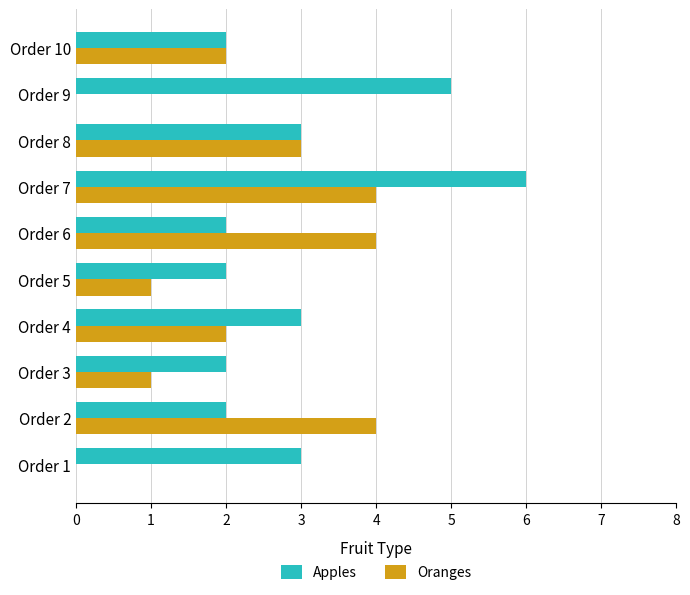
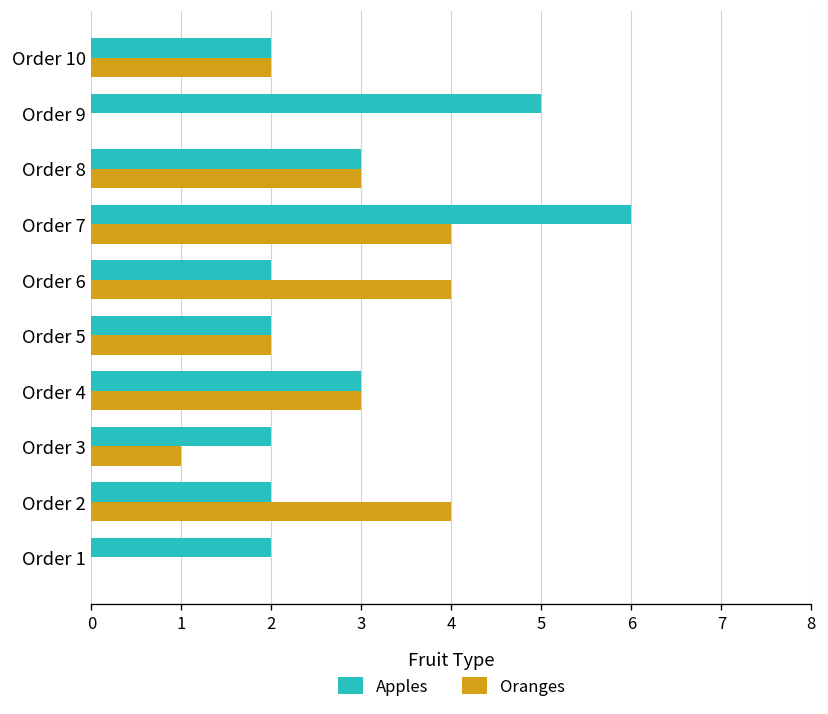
Oranges, Order 5: 1 -> 2
Oranges, Order 4: 2 -> 3
Apples, Order 1: 3 -> 2
